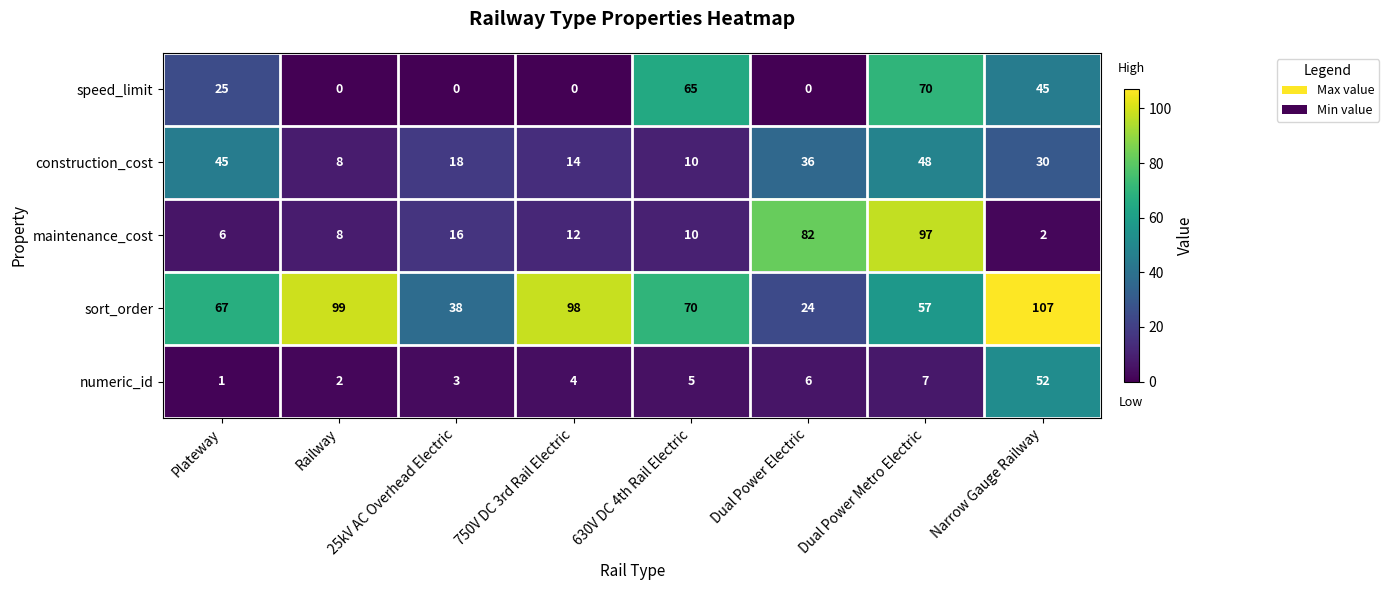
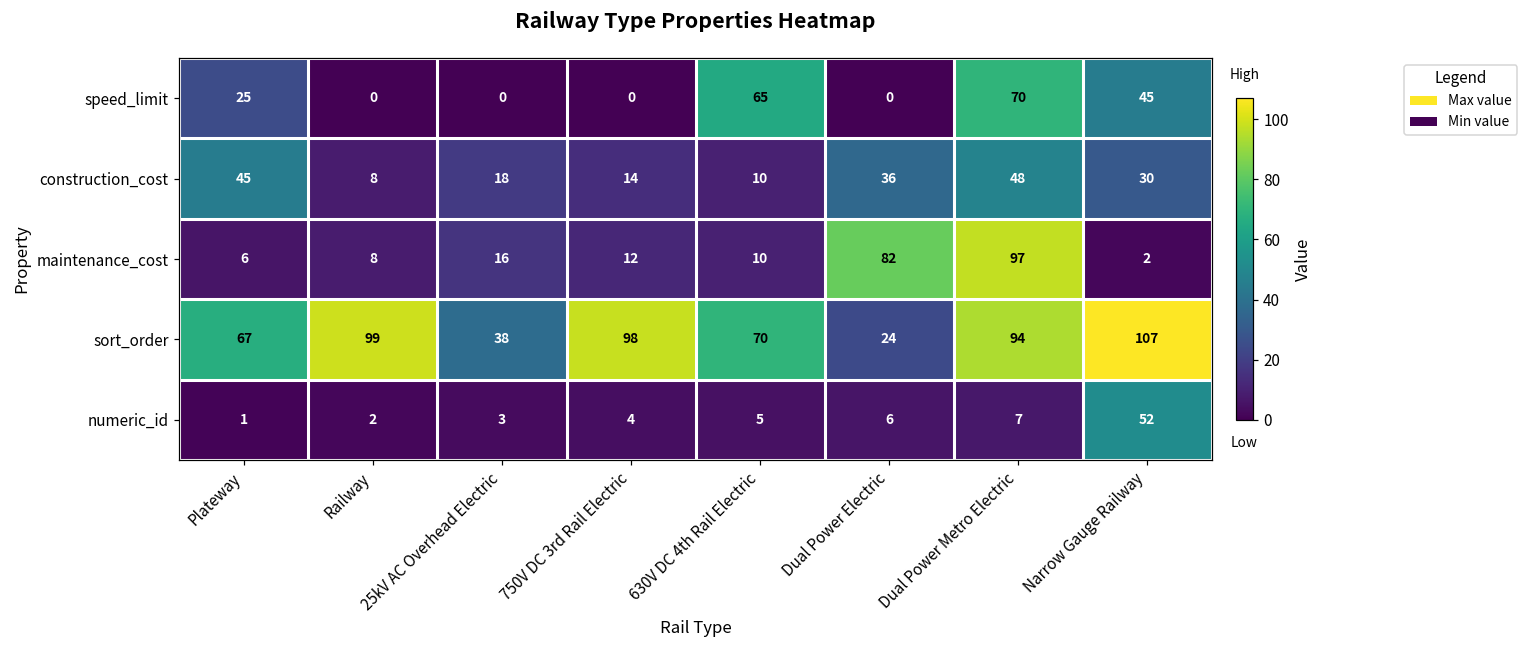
sort_order, Dual Power Metro Electric: 57 -> 94
